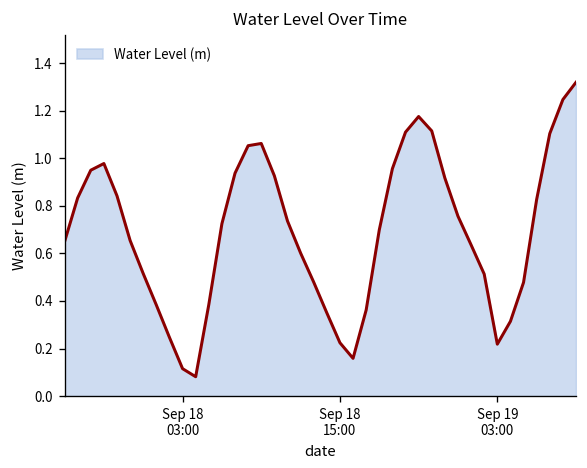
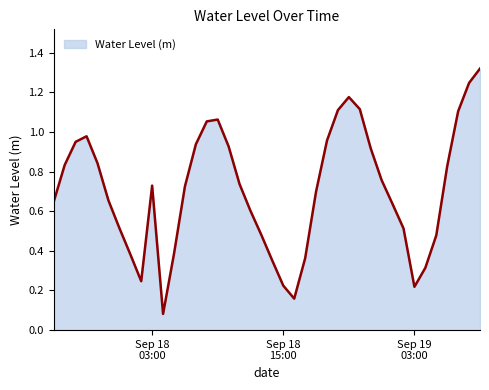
Sep 18 03:00: 0.12 -> 0.73
